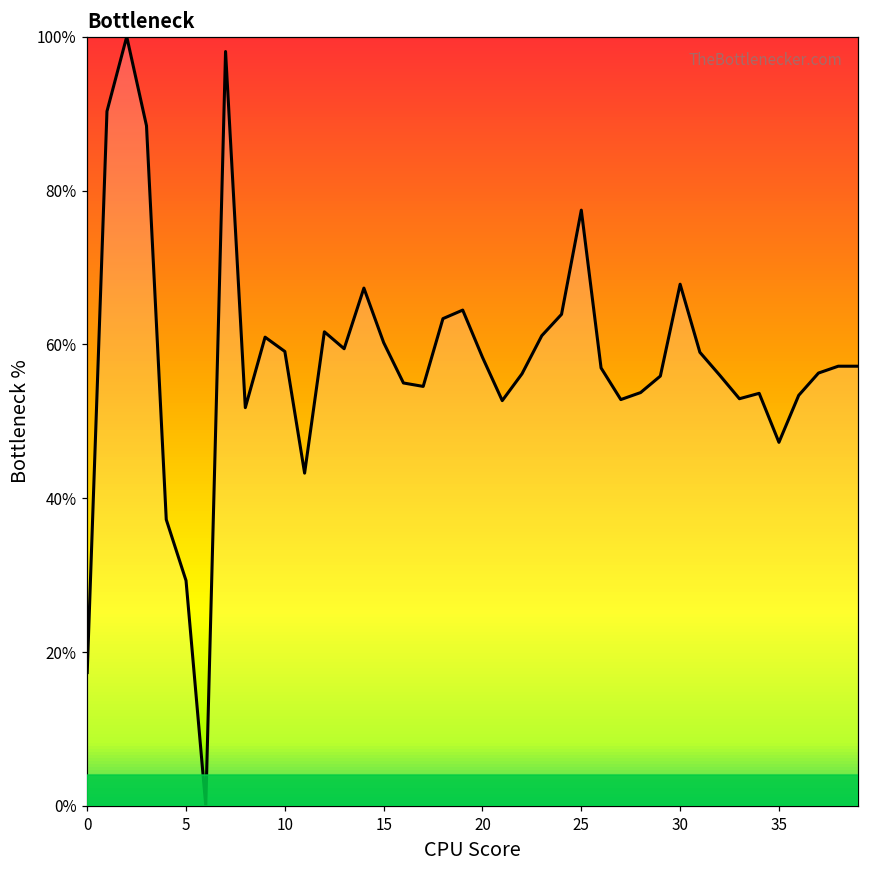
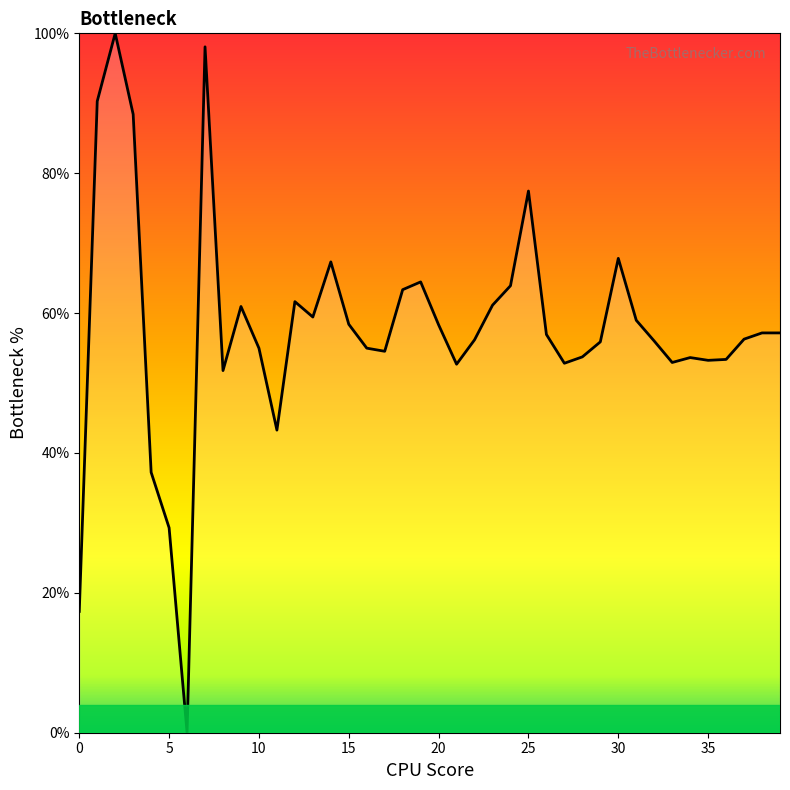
10: 59% -> 55%
15: 60% -> 58%
35: 47% -> 53%
